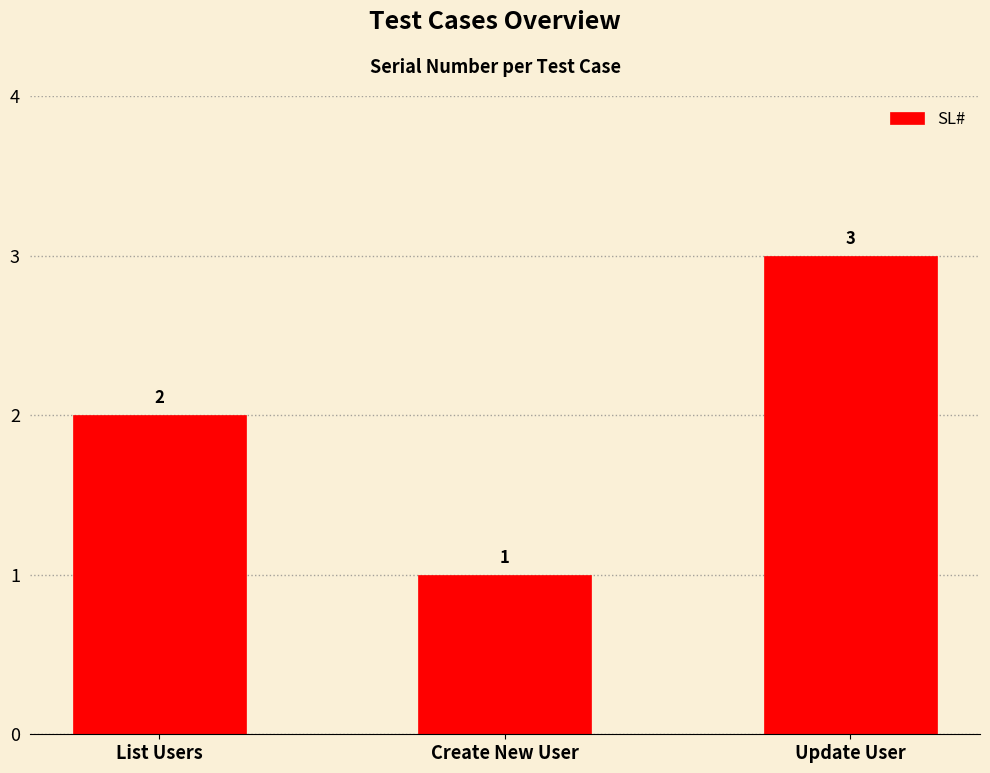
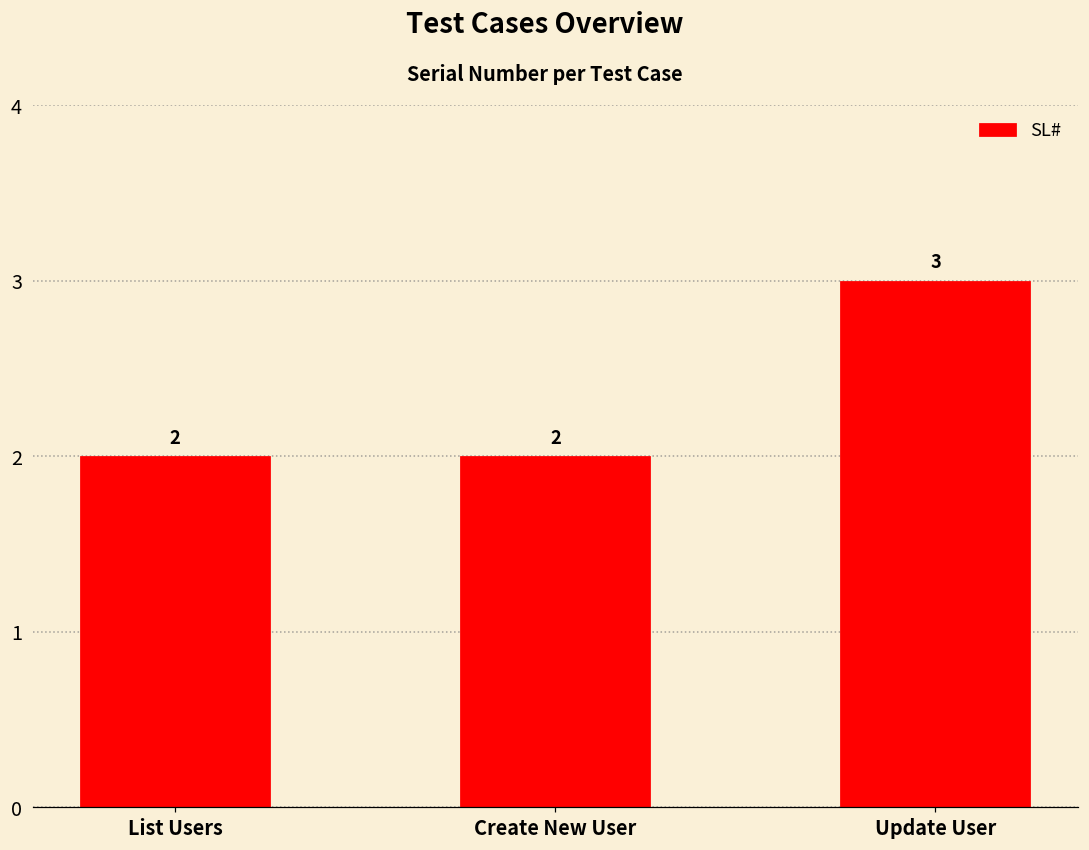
Create New User: 1 -> 2
